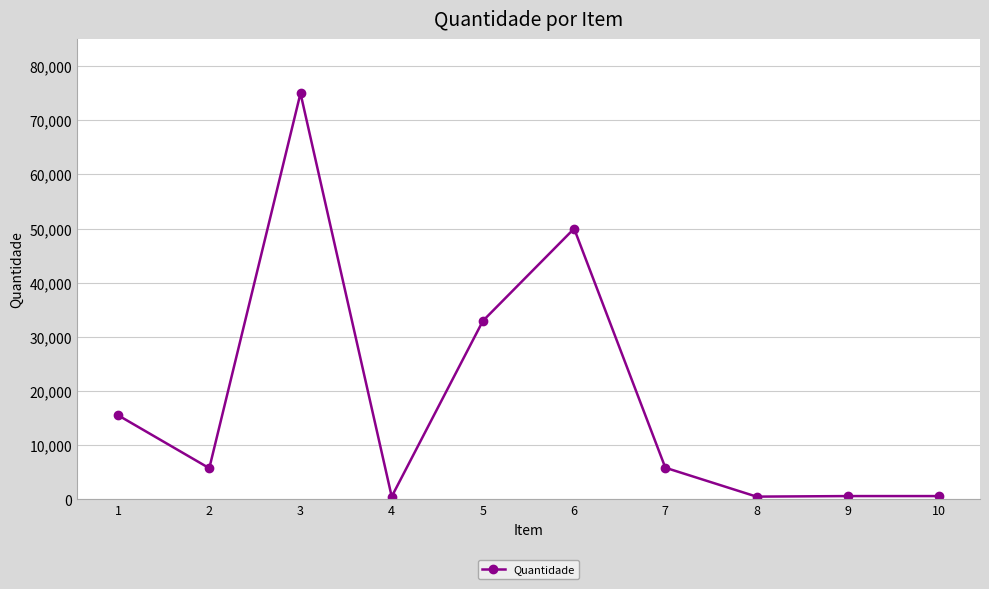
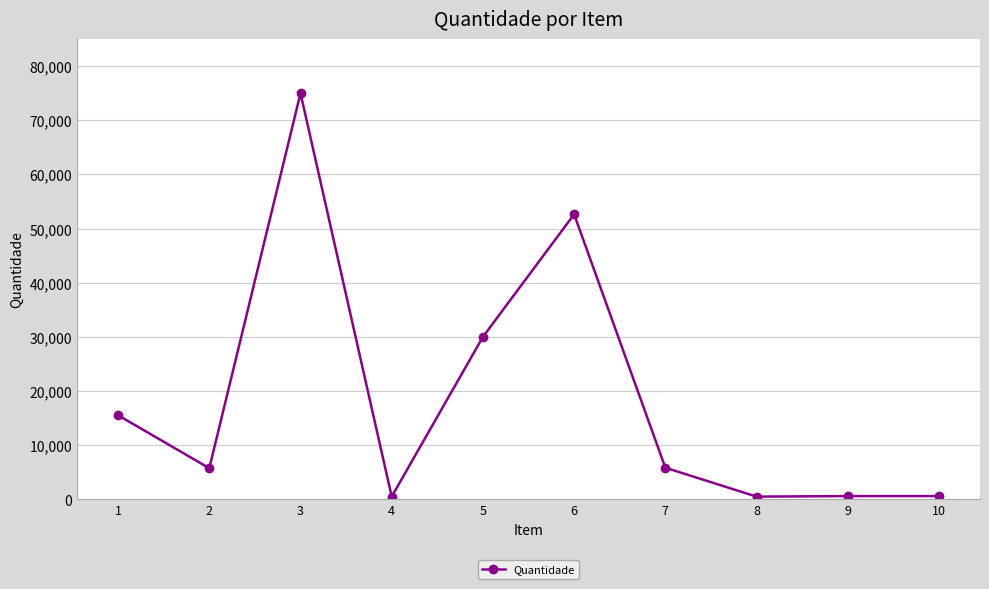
5: 33,000 -> 30,000
6: 50,000 -> 53,000
